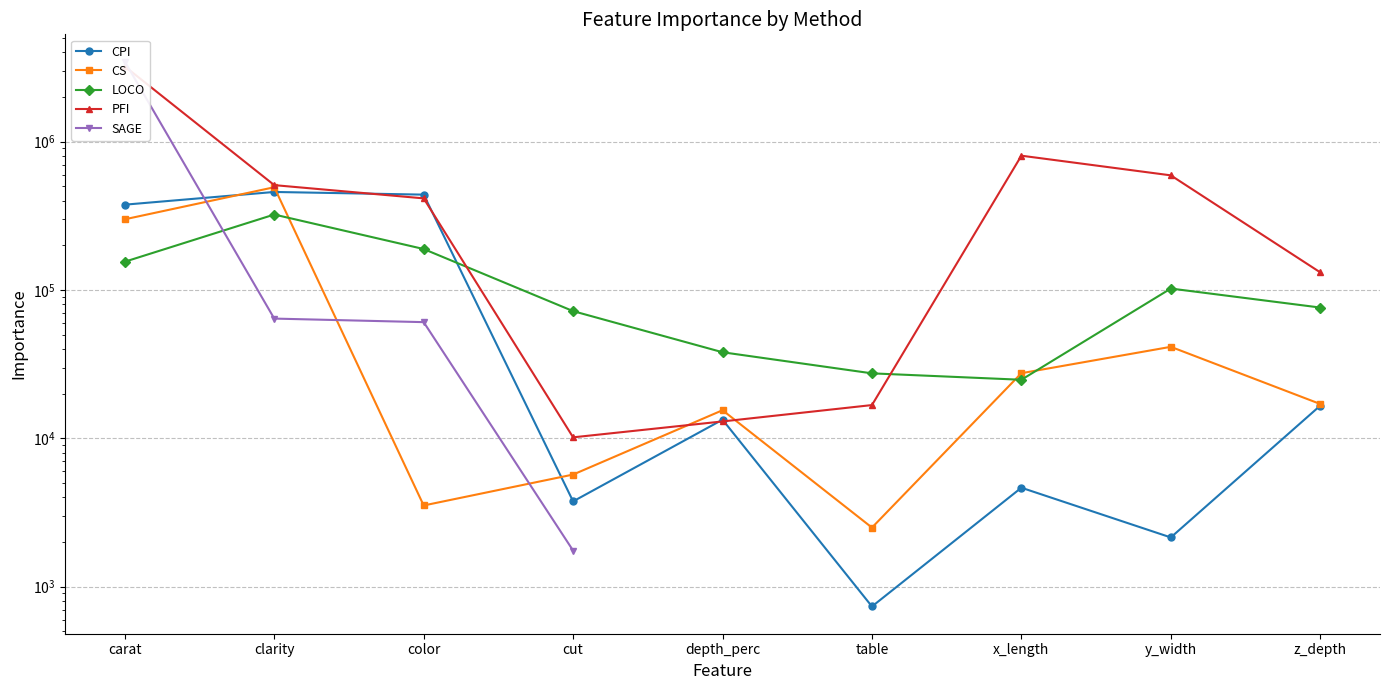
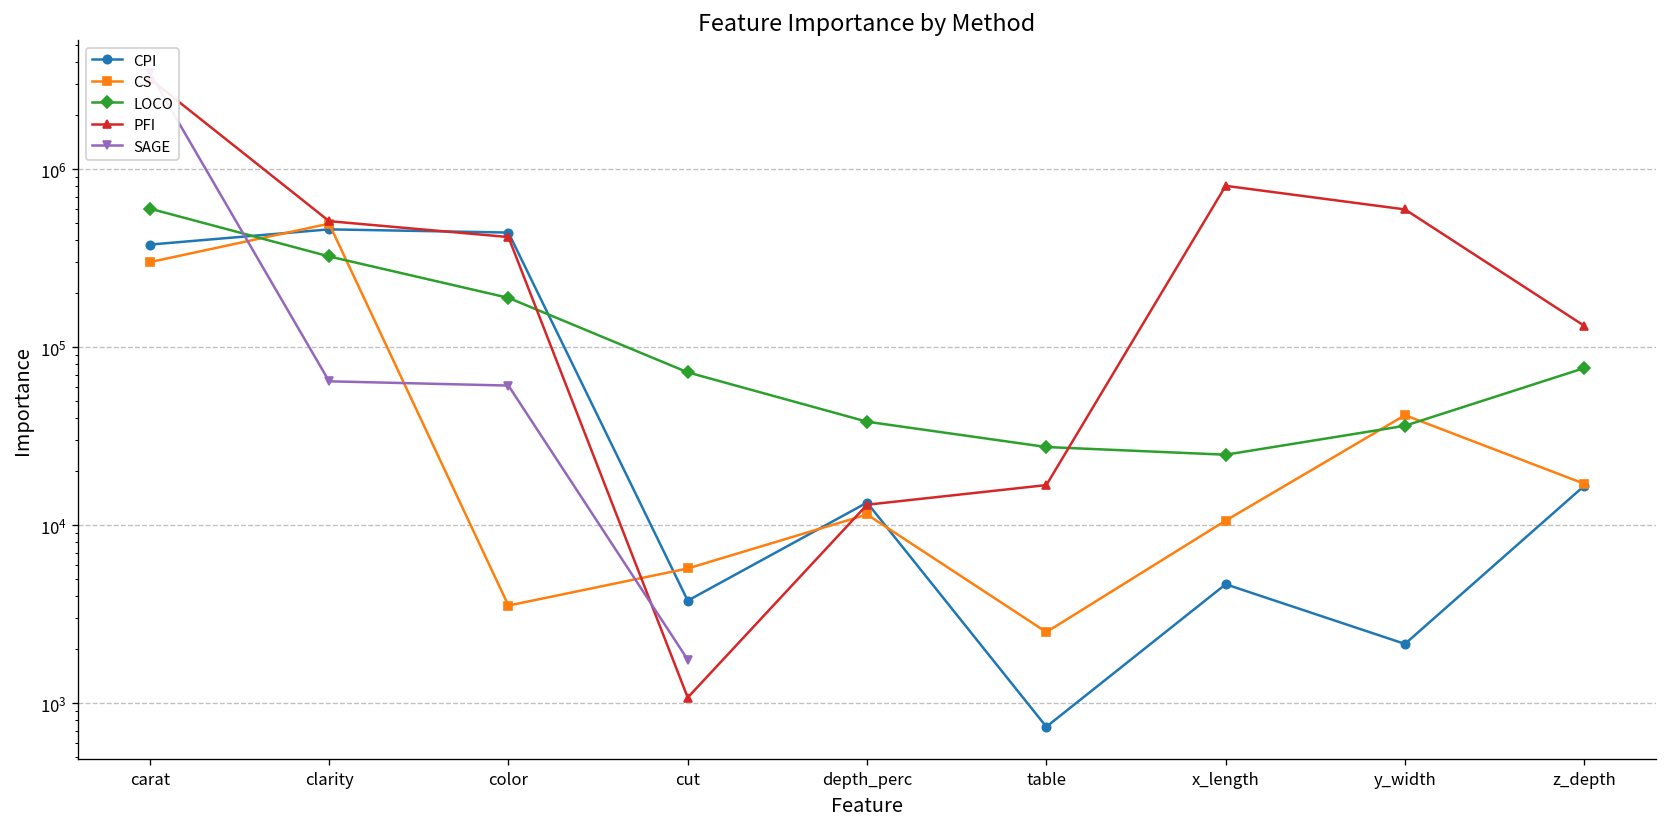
LOCO, carat: 160000 -> 600000
PFI, cut: 10000 -> 1100
CS, depth_perc: 15000 -> 11000
CS, x_length: 27000 -> 11000
LOCO, y_width: 100000 -> 36000
